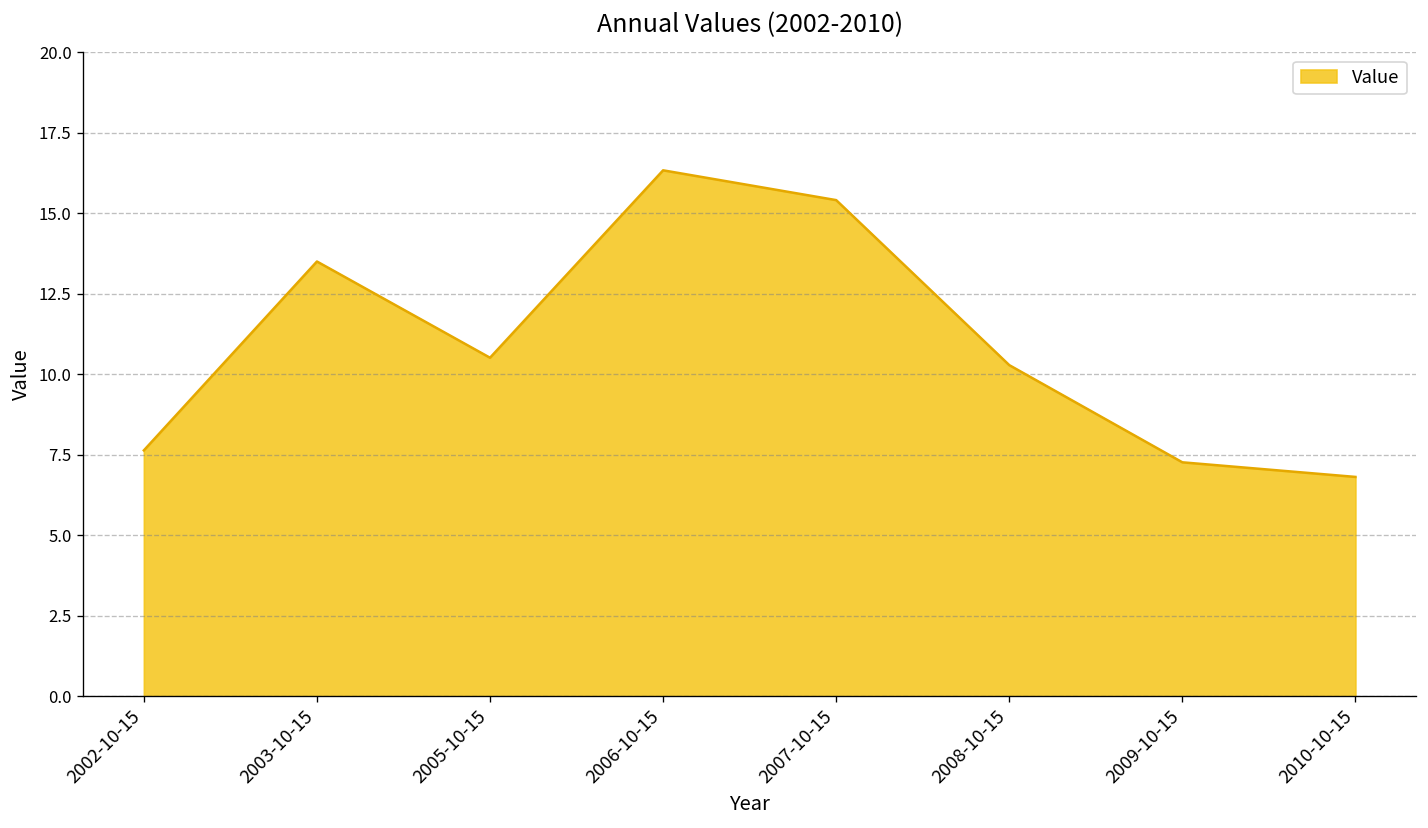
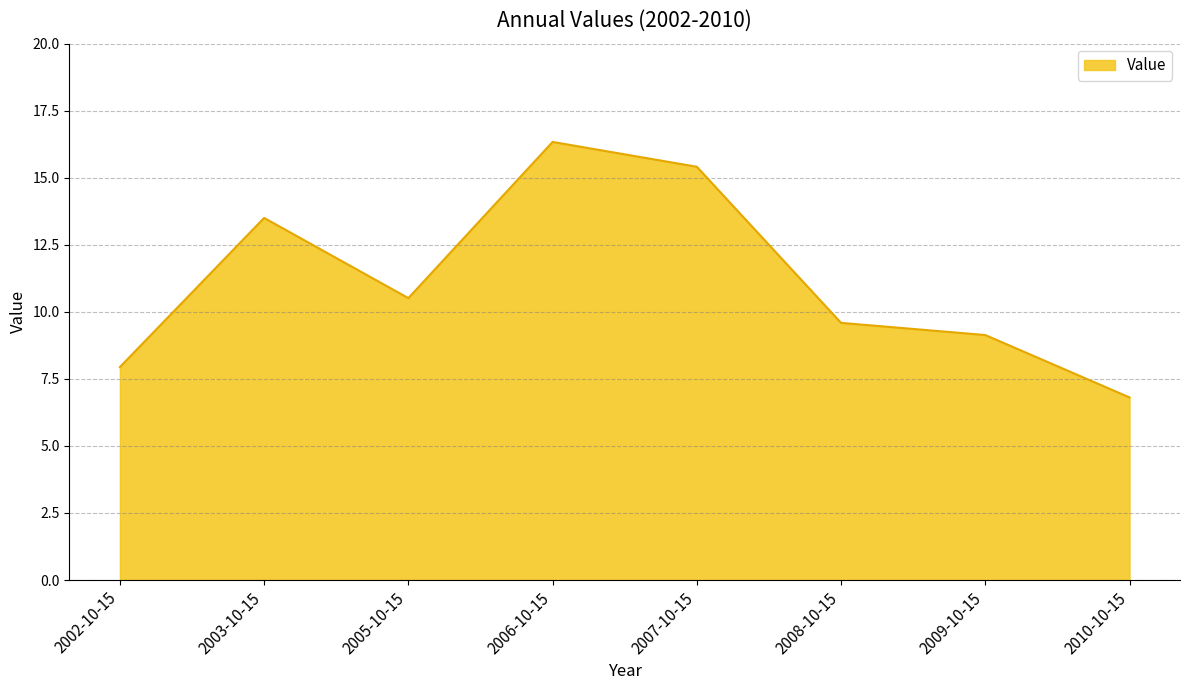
2002-10-15: 7.6 -> 7.9
2008-10-15: 10.3 -> 9.6
2009-10-15: 7.3 -> 9.1
